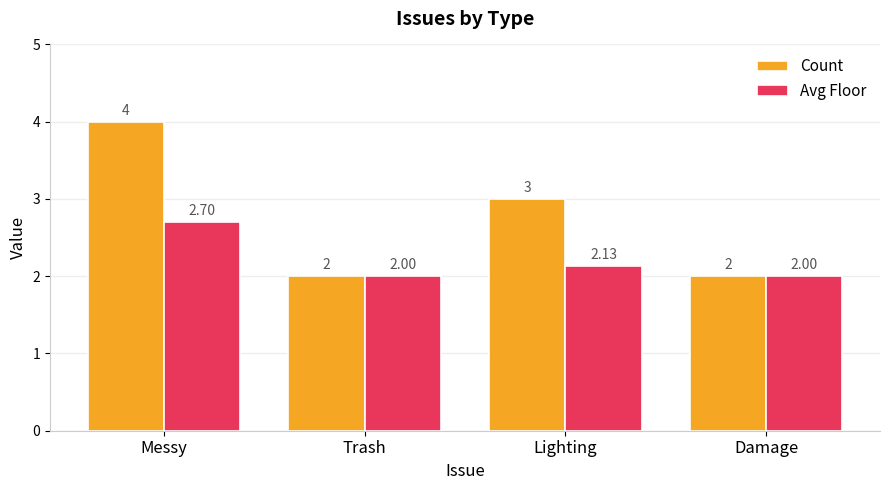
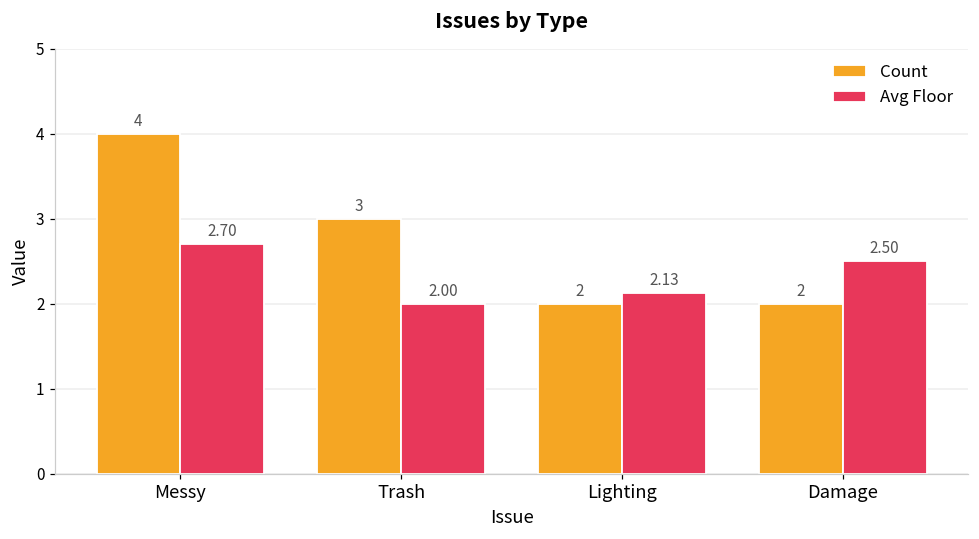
Count, Trash: 2 -> 3
Count, Lighting: 3 -> 2
Avg Floor, Damage: 2.00 -> 2.50
